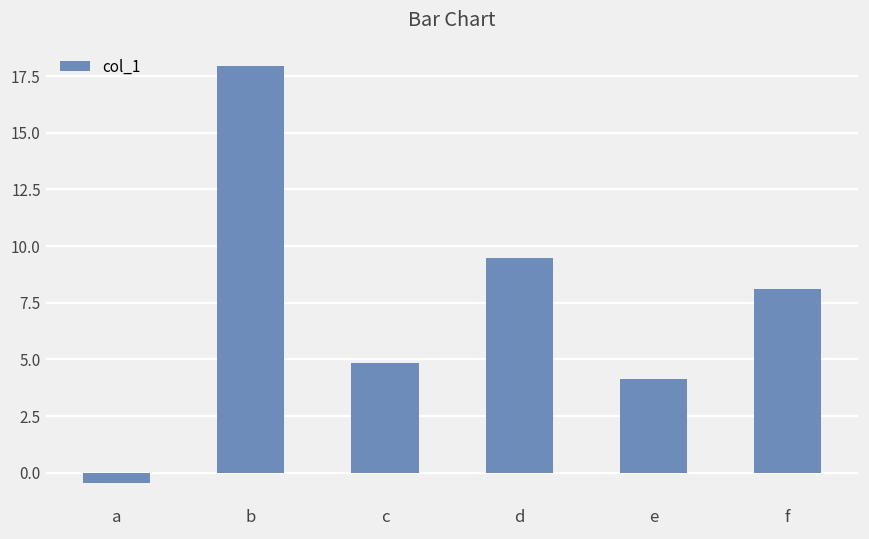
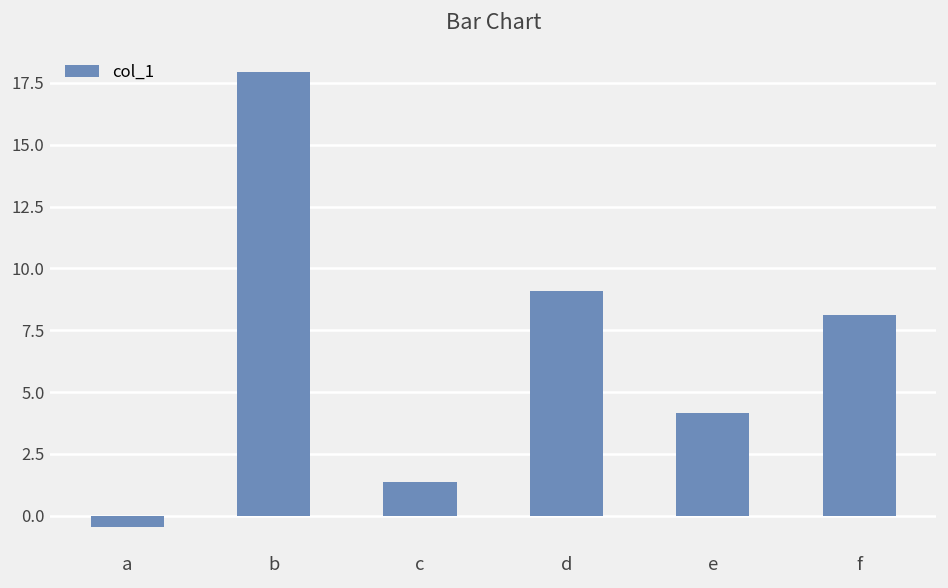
c: 4.8 -> 1.4
d: 9.5 -> 9.1
